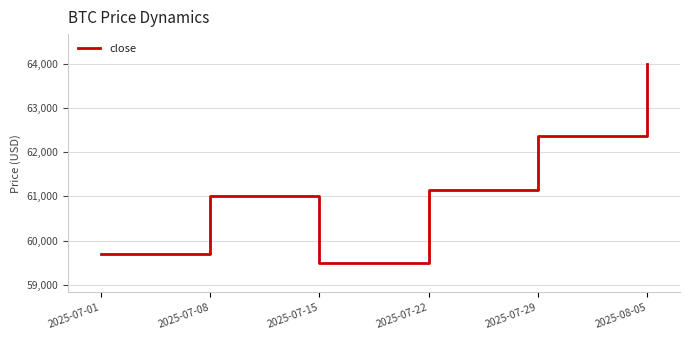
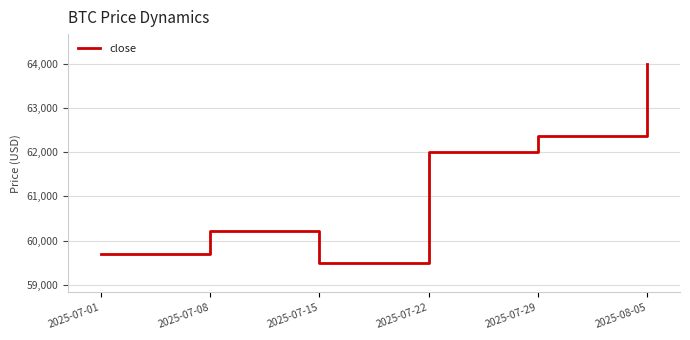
2025-07-08: 61,000 -> 60,200
2025-07-22: 61,100 -> 62,000
